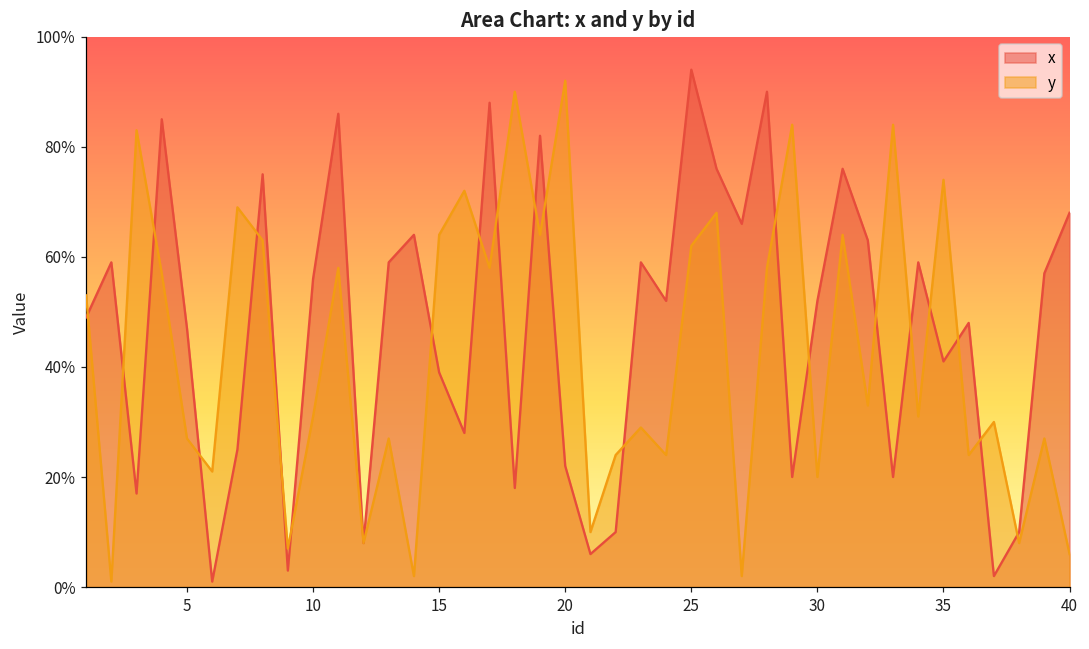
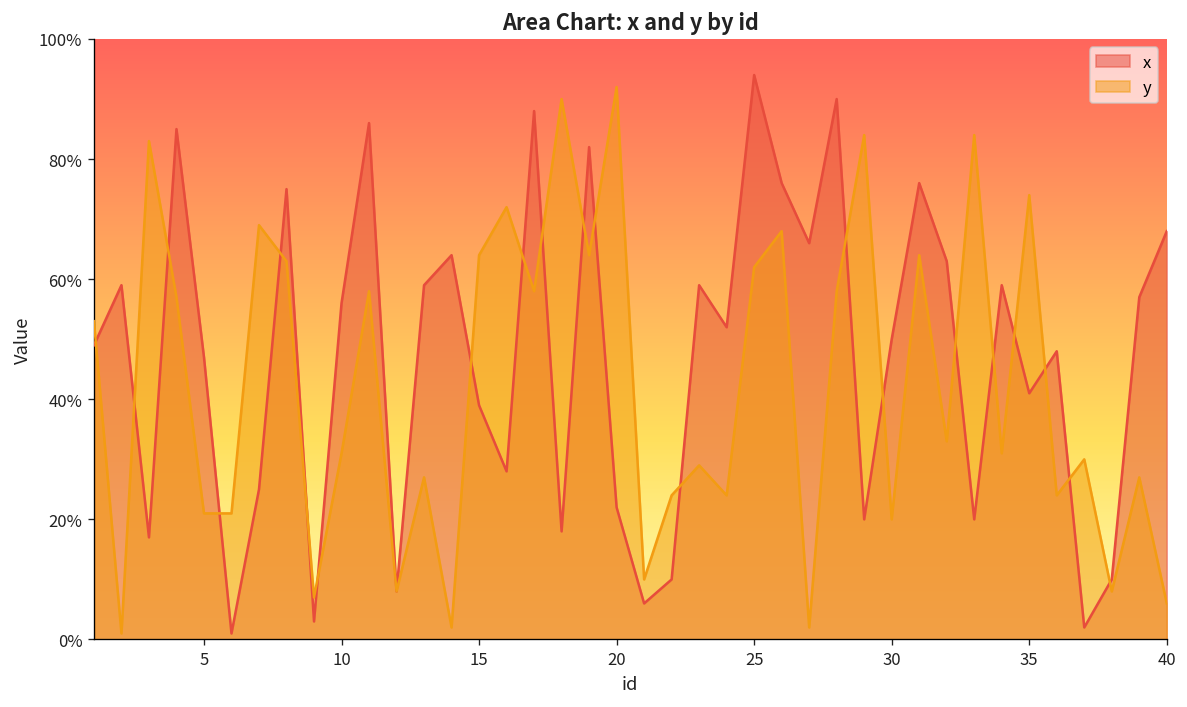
y, 5: 27% -> 21%
x, 30: 52% -> 50%
